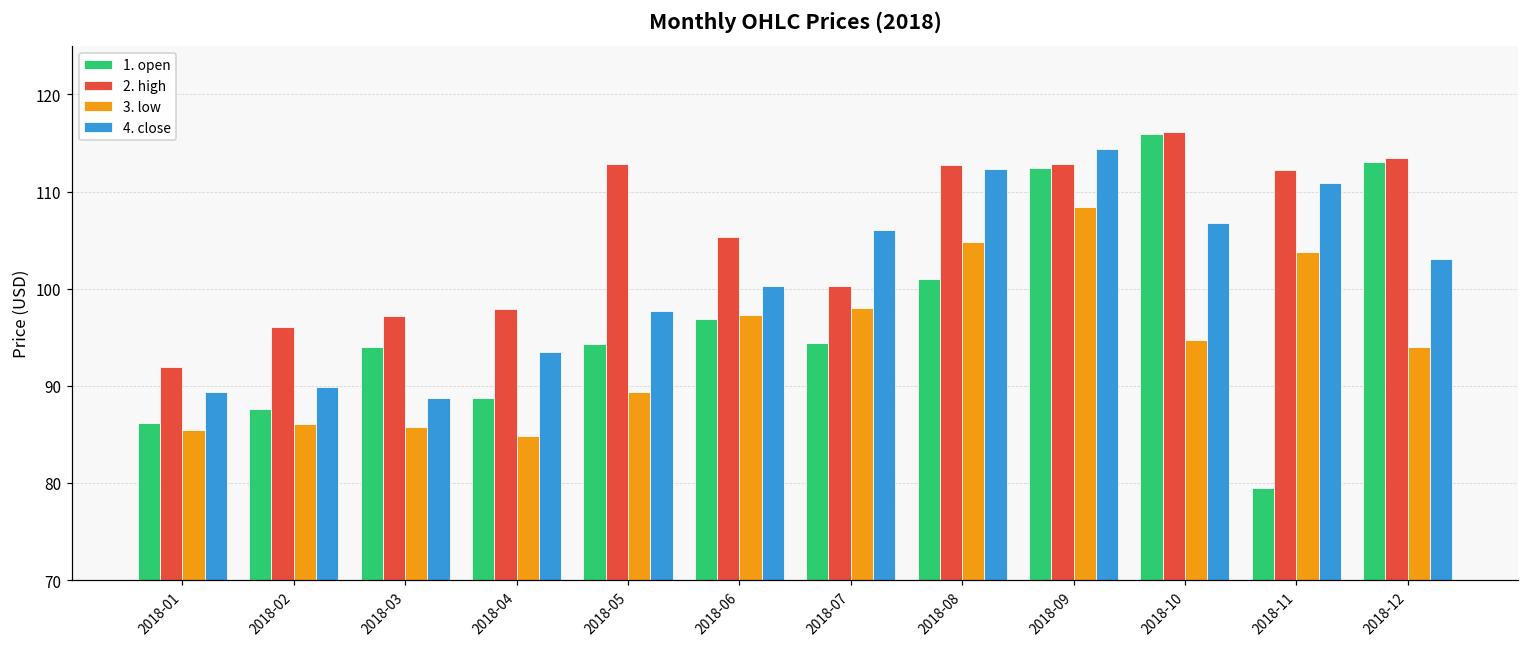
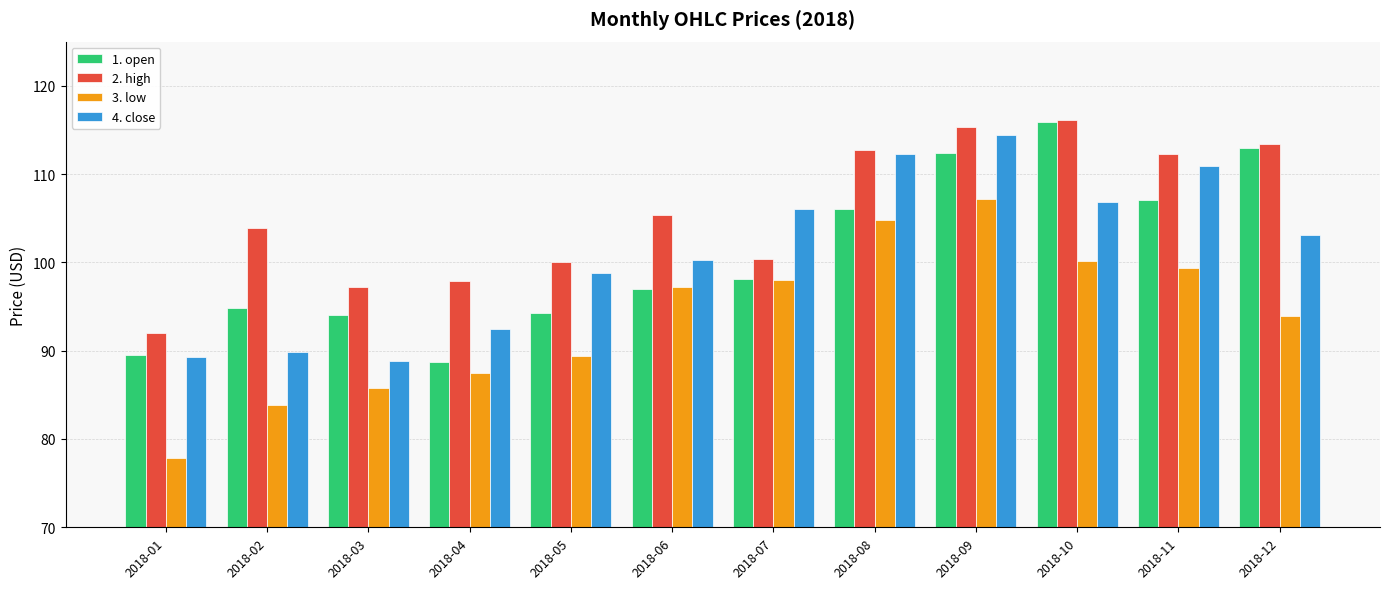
1. open, 2018-01: 86 -> 90
3. low, 2018-01: 86 -> 78
1. open, 2018-02: 88 -> 95
2. high, 2018-02: 96 -> 104
3. low, 2018-02: 86 -> 84
3. low, 2018-04: 85 -> 88
4. close, 2018-04: 94 -> 92
2. high, 2018-05: 113 -> 100
4. close, 2018-05: 98 -> 99
1. open, 2018-07: 94 -> 98
1. open, 2018-08: 101 -> 106
2. high, 2018-09: 113 -> 115
3. low, 2018-09: 108 -> 107
3. low, 2018-10: 95 -> 100
1. open, 2018-11: 79 -> 107
3. low, 2018-11: 104 -> 99
